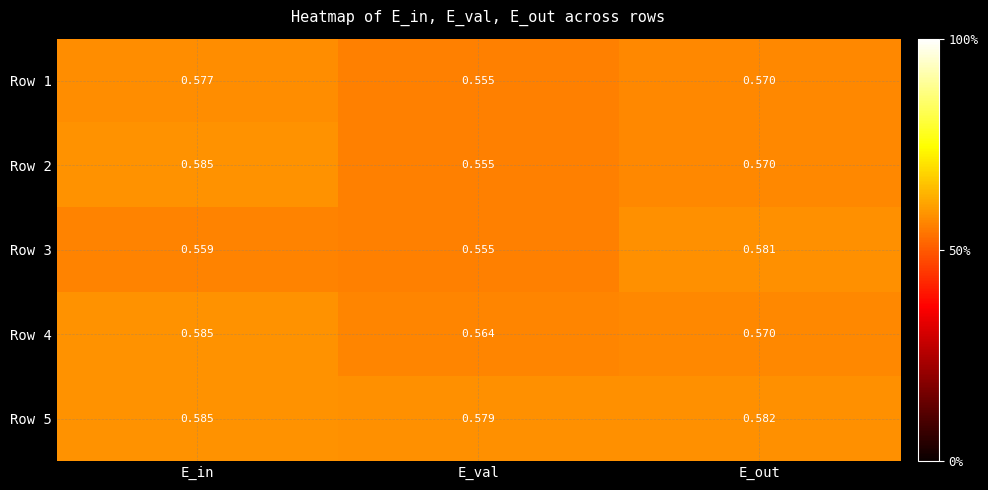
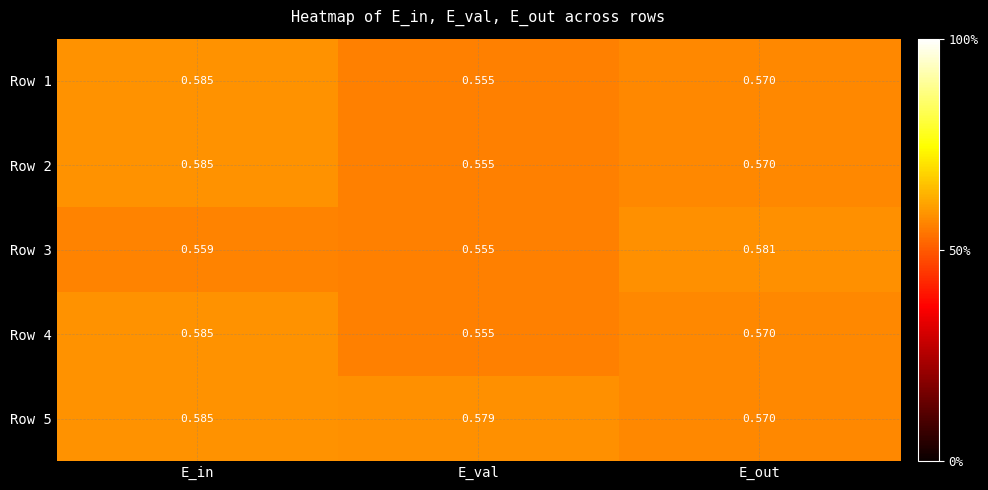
Row 1, E_in: 0.577 -> 0.585
Row 4, E_val: 0.564 -> 0.555
Row 5, E_out: 0.582 -> 0.570
